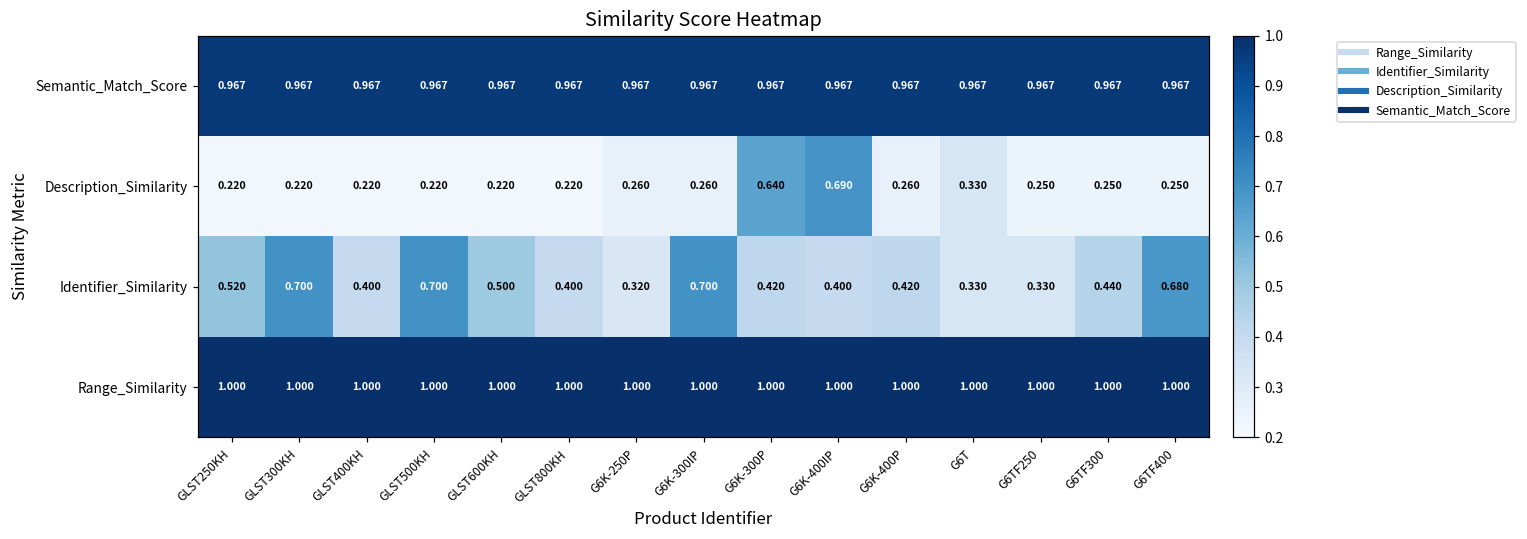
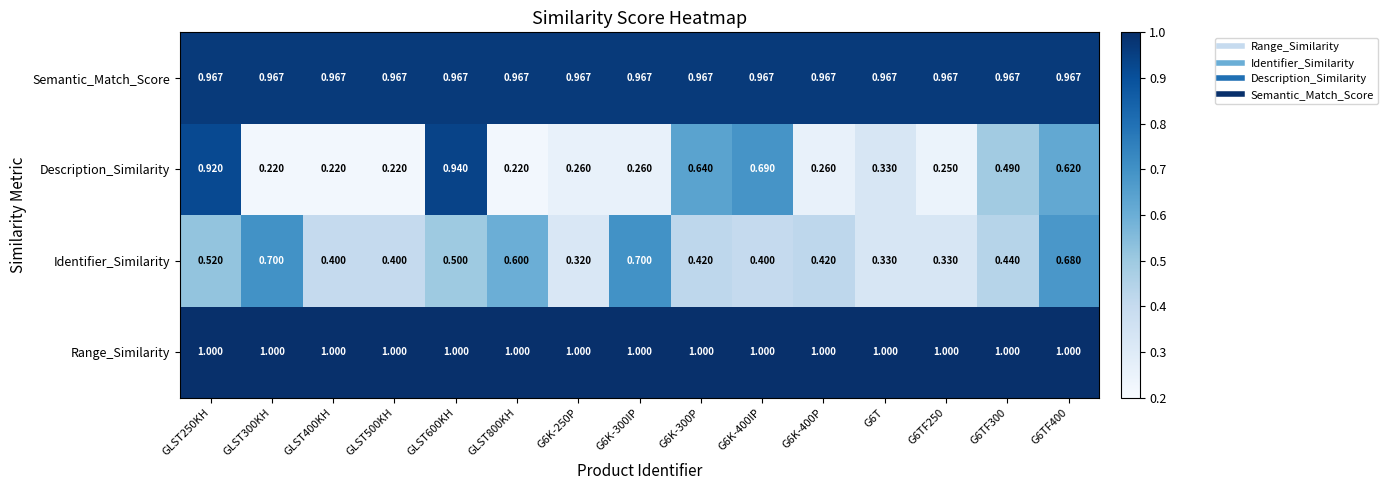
Description_Similarity, GLST250KH: 0.220 -> 0.920
Description_Similarity, GLST600KH: 0.220 -> 0.940
Description_Similarity, G6TF300: 0.250 -> 0.490
Description_Similarity, G6TF400: 0.250 -> 0.620
Identifier_Similarity, GLST500KH: 0.700 -> 0.400
Identifier_Similarity, GLST800KH: 0.400 -> 0.600
